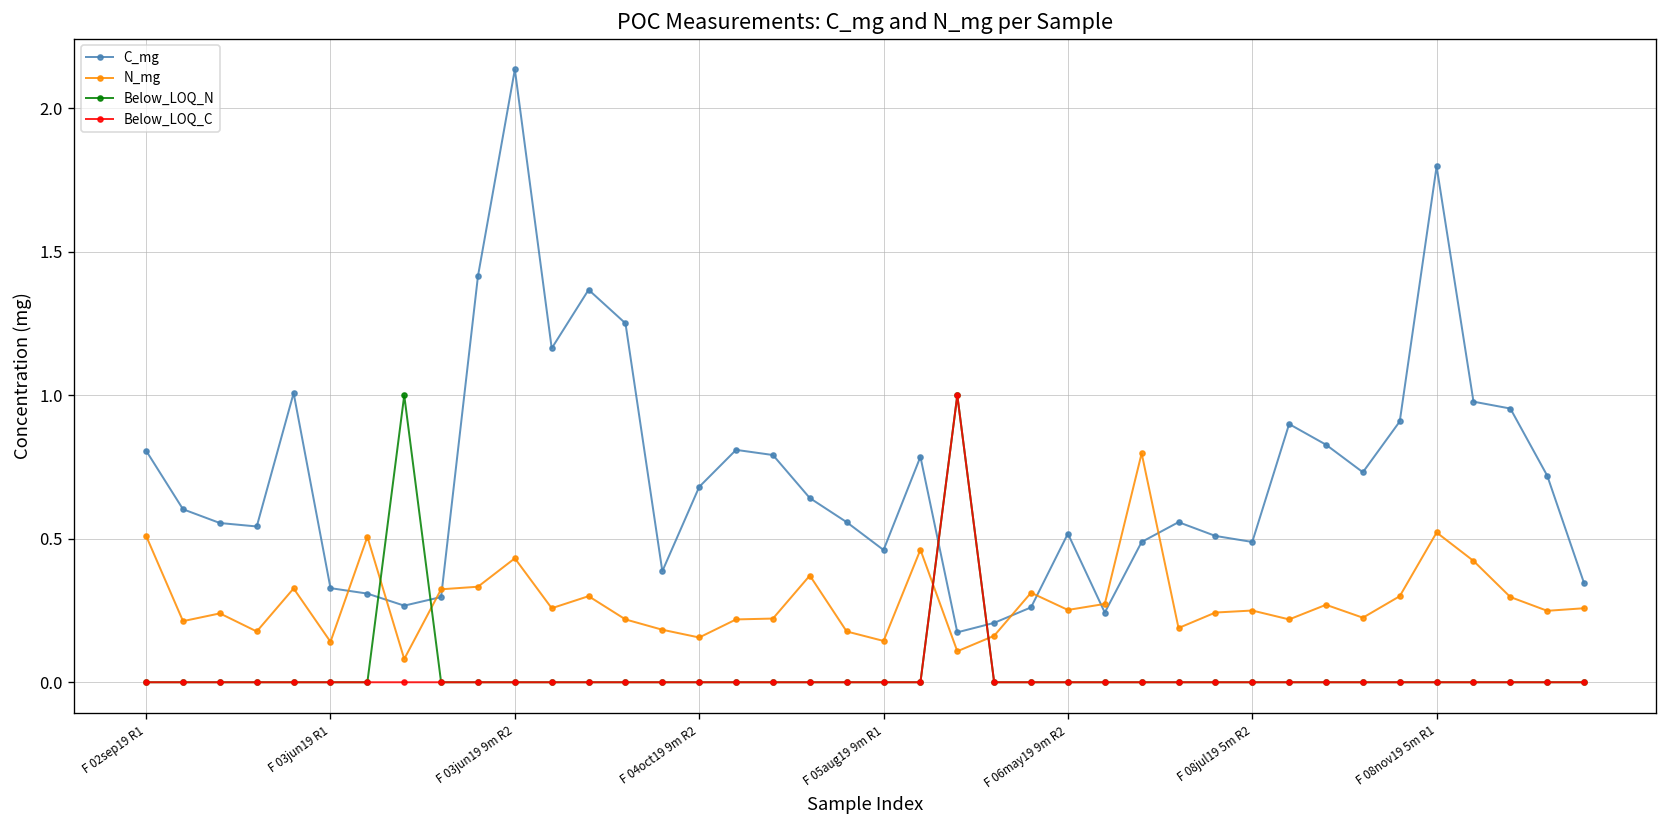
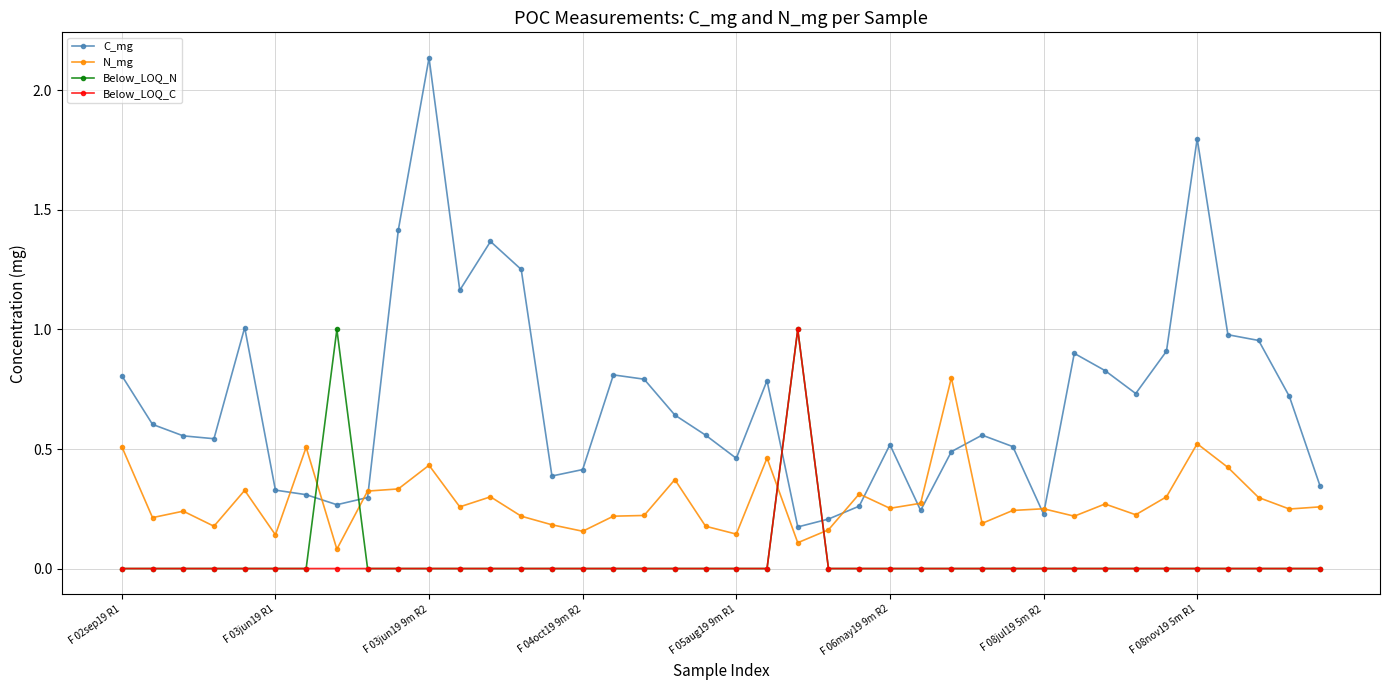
C_mg, F 04oct19 9m R2: 0.68 -> 0.41
C_mg, F 08jul19 5m R2: 0.49 -> 0.23
